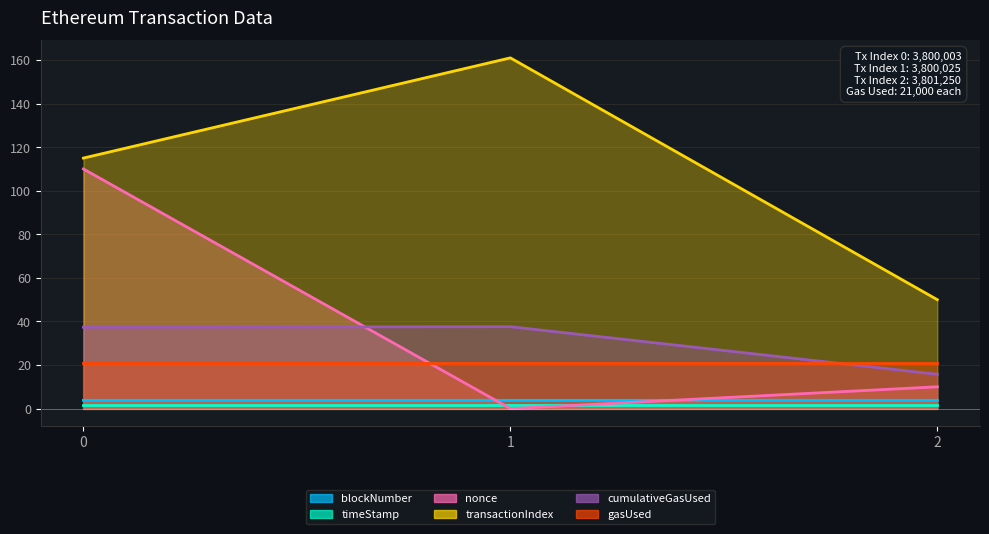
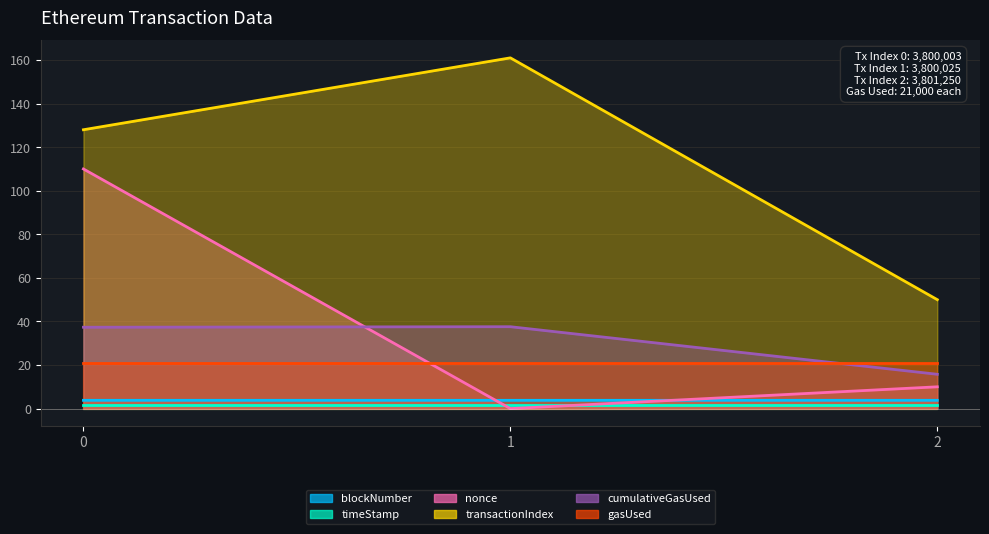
transactionIndex, 0: 115 -> 128
